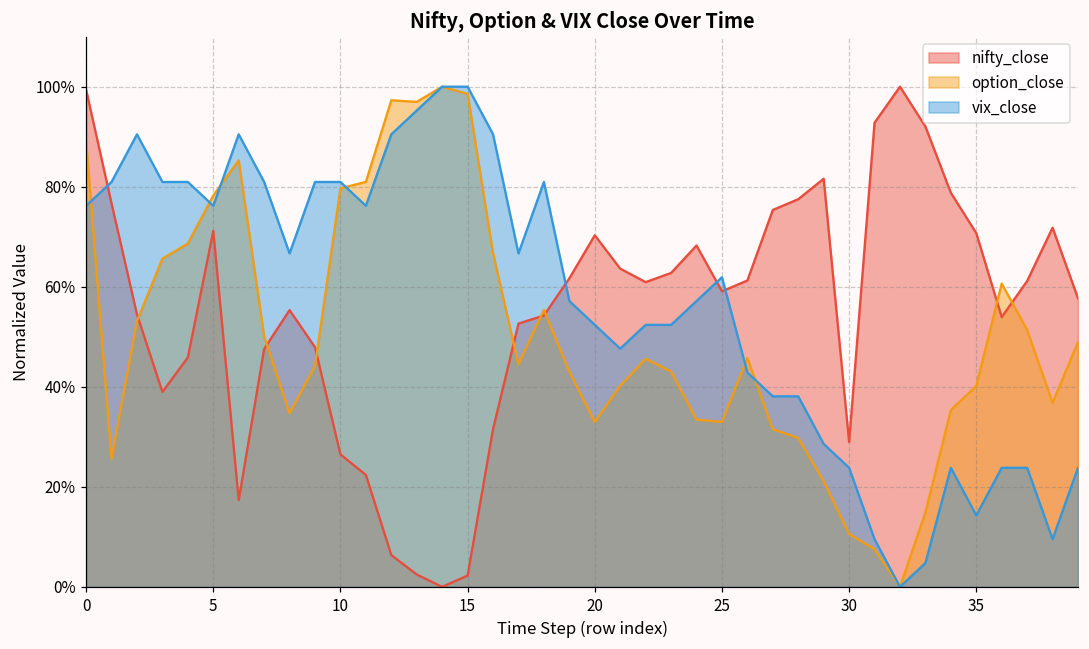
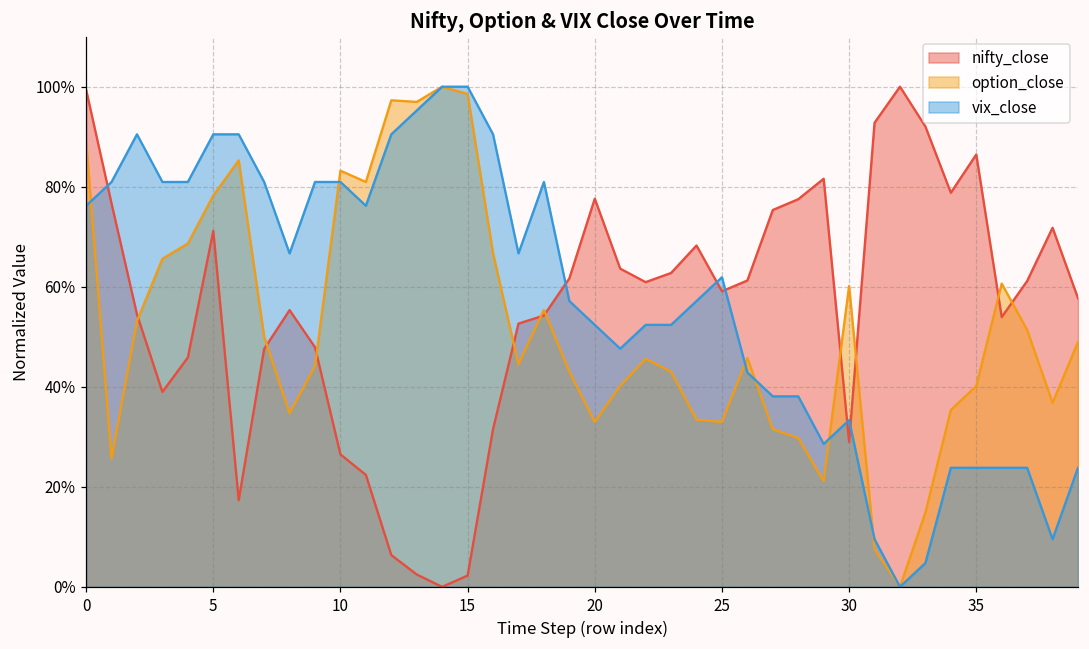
vix_close, 5: 76% -> 90%
option_close, 10: 80% -> 83%
nifty_close, 20: 70% -> 78%
option_close, 30: 11% -> 60%
vix_close, 30: 24% -> 33%
nifty_close, 35: 71% -> 86%
vix_close, 35: 14% -> 24%
